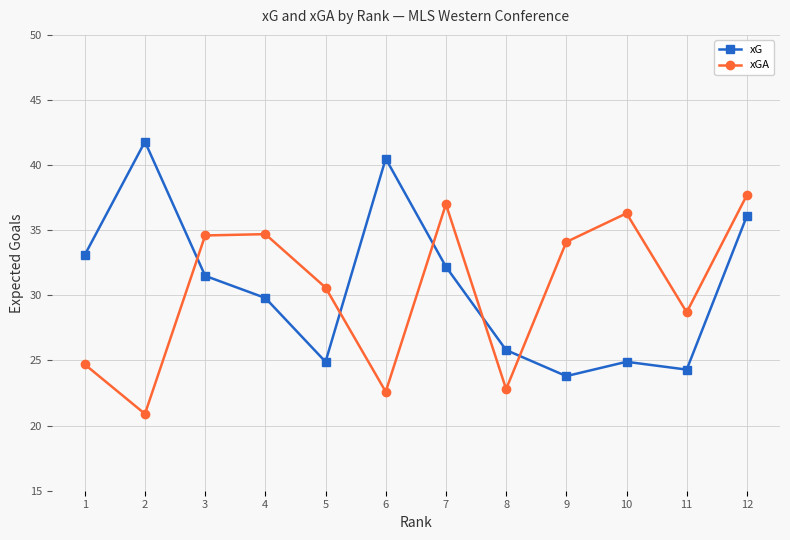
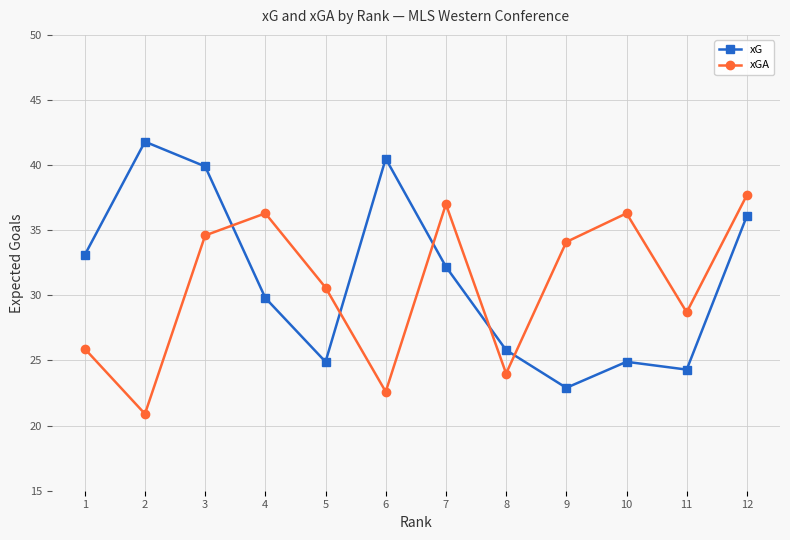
xGA, 1: 24.7 -> 25.9
xG, 3: 31.5 -> 39.9
xGA, 4: 34.7 -> 36.3
xGA, 8: 22.8 -> 24.0
xG, 9: 23.8 -> 22.9
